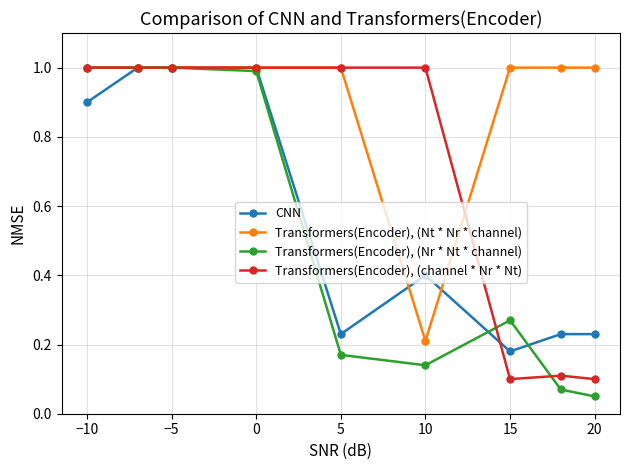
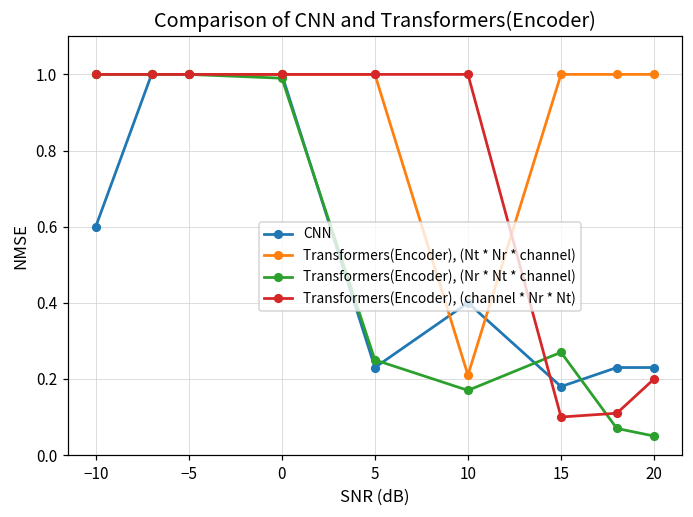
CNN, −10: 0.9 -> 0.6
Transformers(Encoder), (Nr * Nt * channel), 5: 0.17 -> 0.25
Transformers(Encoder), (Nr * Nt * channel), 10: 0.14 -> 0.17
Transformers(Encoder), (channel * Nr * Nt), 20: 0.1 -> 0.2
